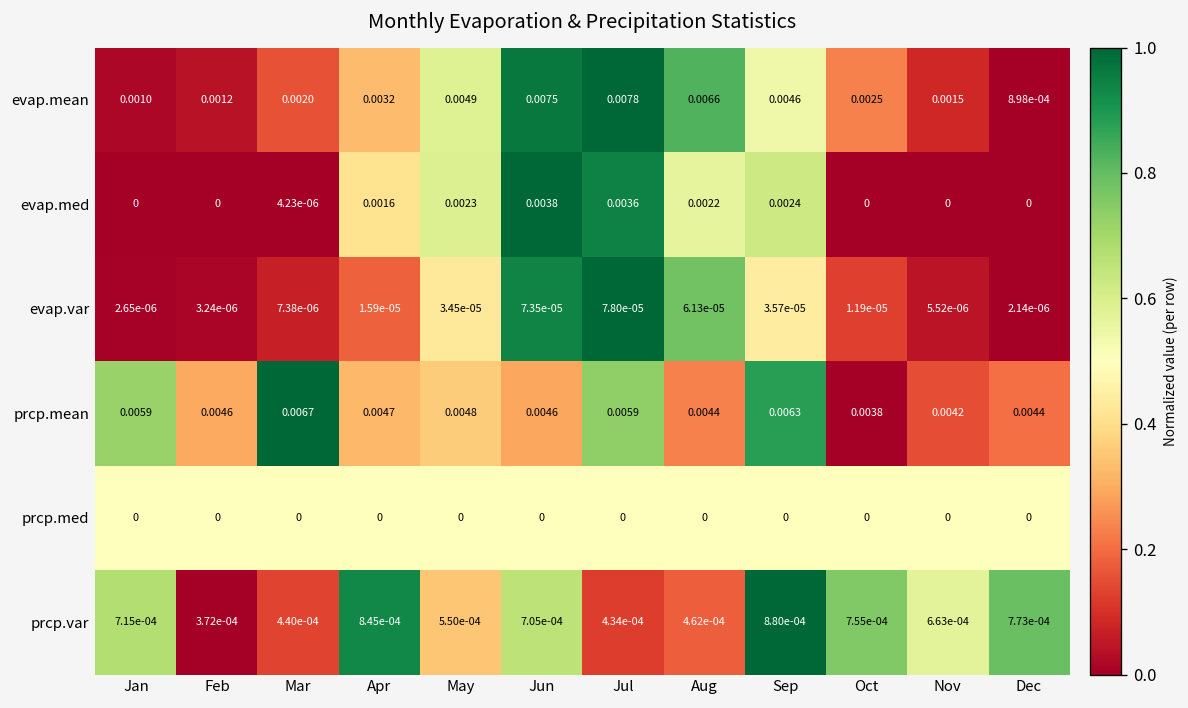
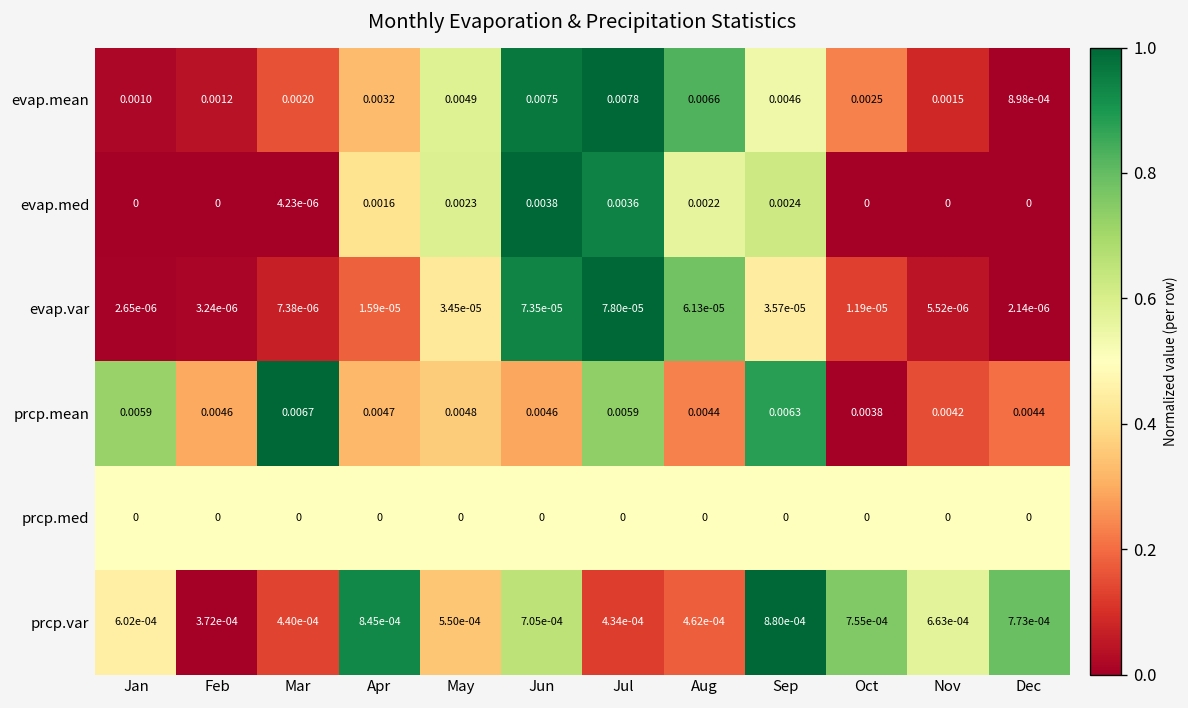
prcp.var, Jan: 7.15e-04 -> 6.02e-04
